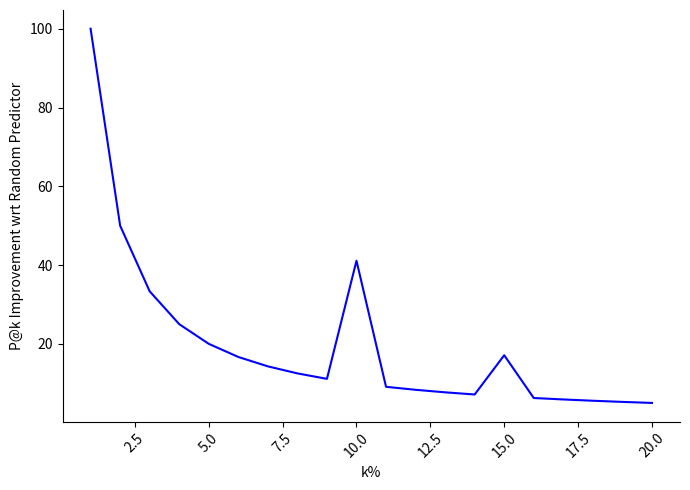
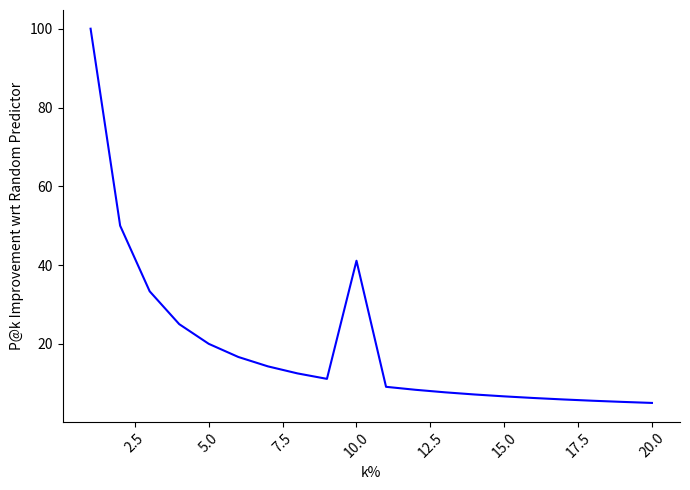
15.0: 17 -> 7
